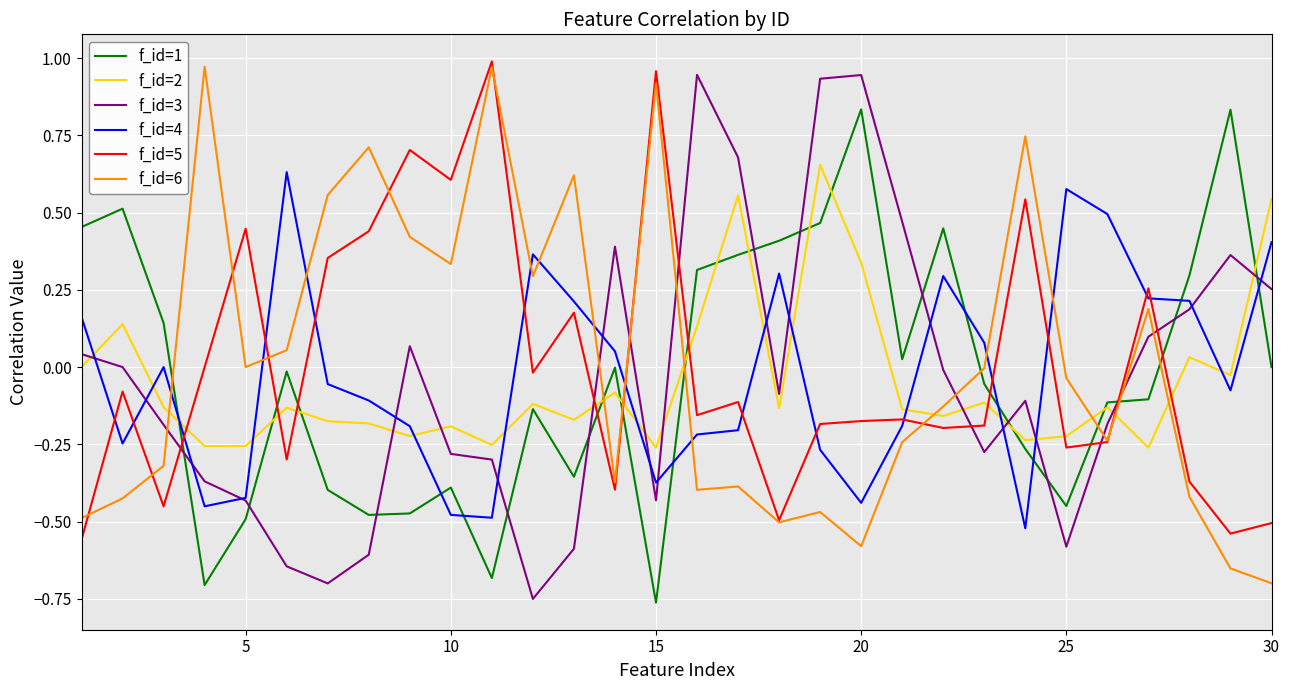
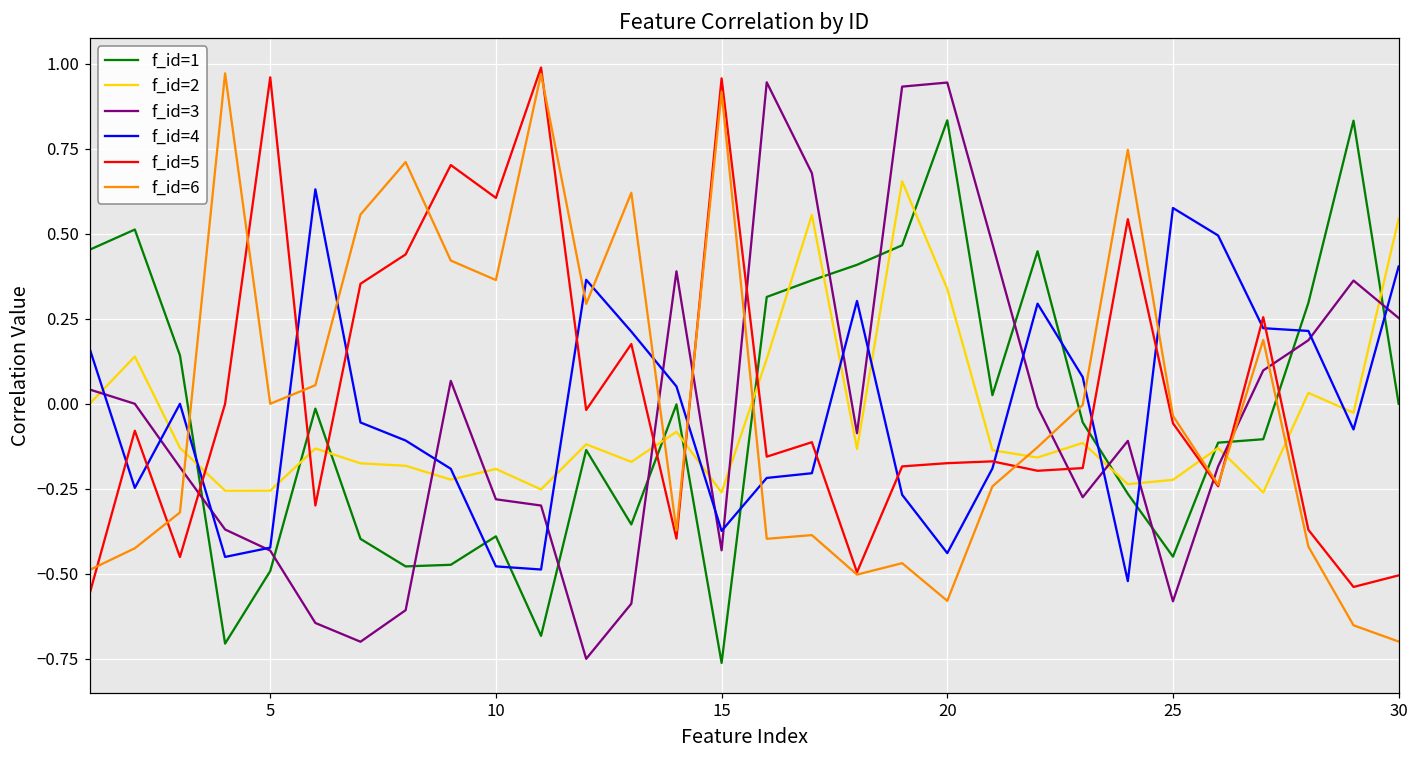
f_id=5, 5: 0.45 -> 0.96
f_id=6, 10: 0.33 -> 0.36
f_id=5, 25: -0.26 -> -0.06
